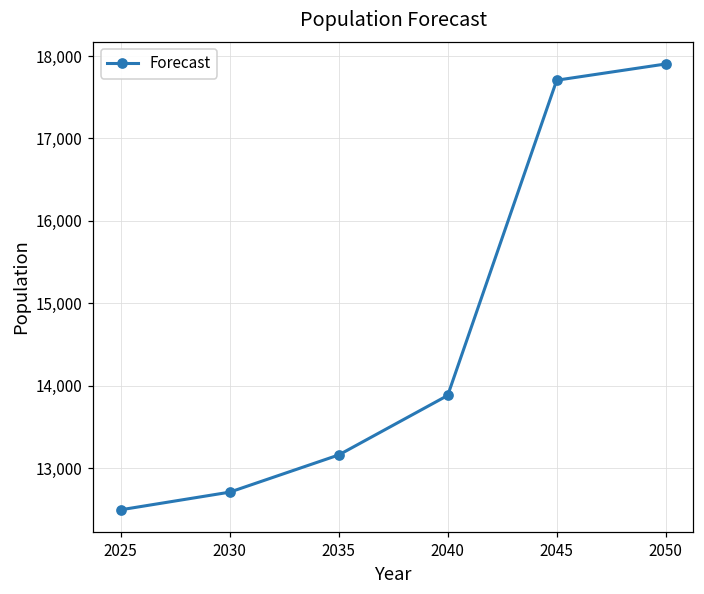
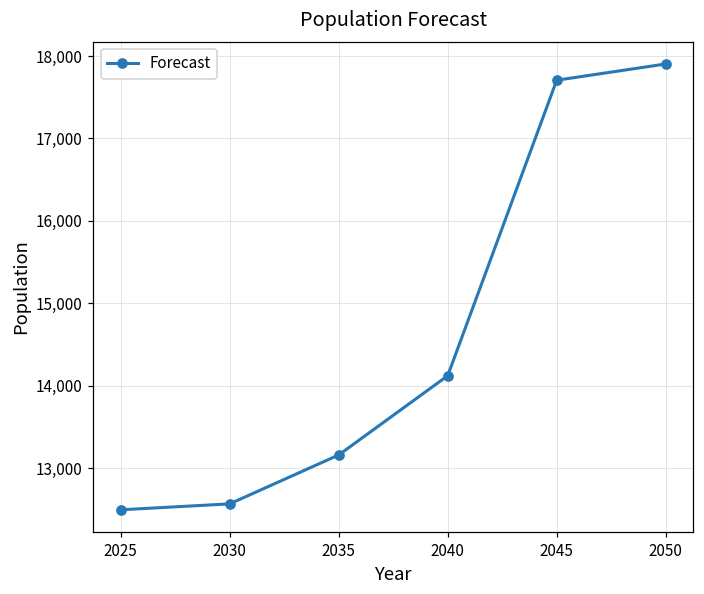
2030: 12,700 -> 12,600
2040: 13,900 -> 14,100
